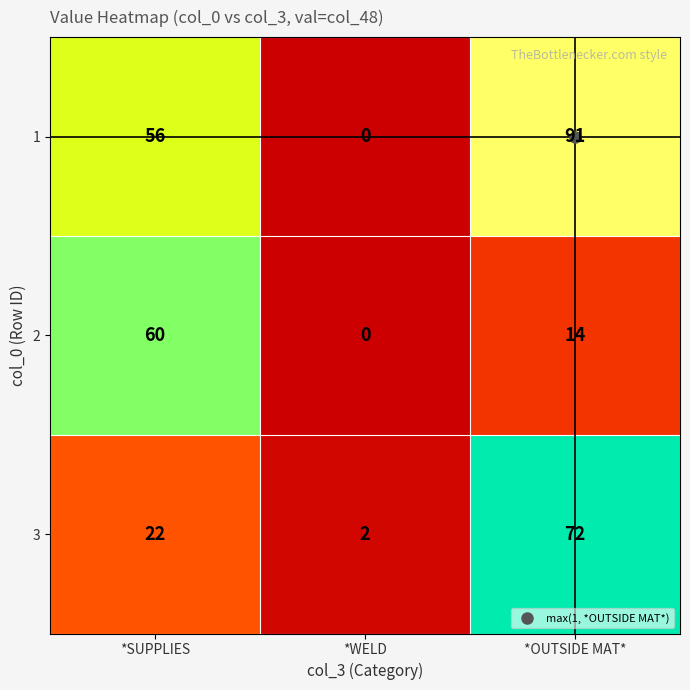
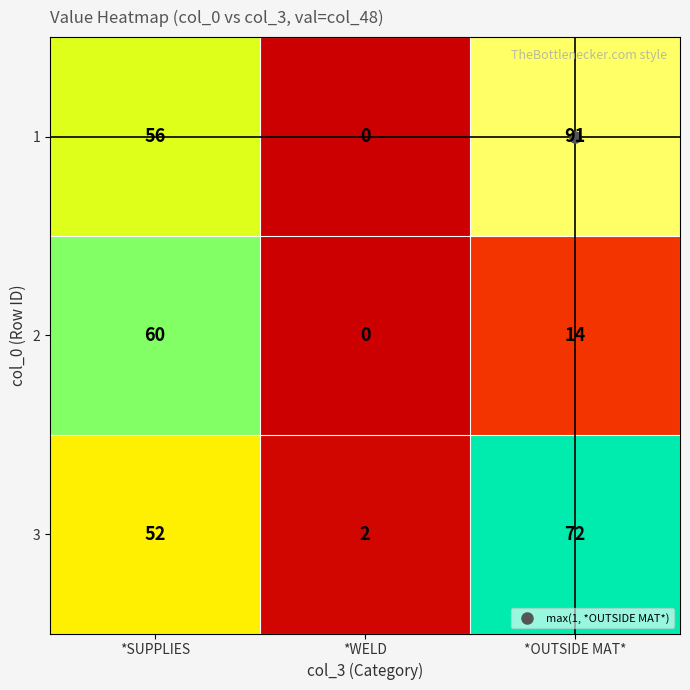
3, *SUPPLIES: 22 -> 52
